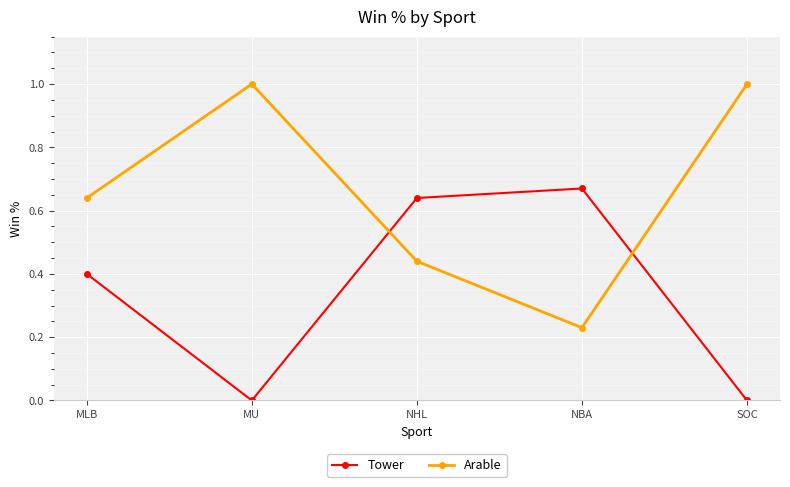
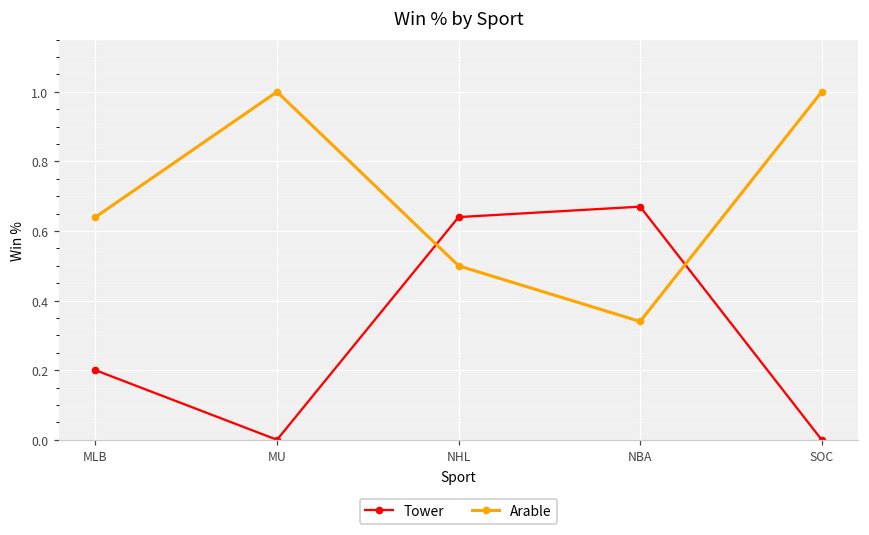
Tower, MLB: 0.4 -> 0.2
Arable, NHL: 0.44 -> 0.50
Arable, NBA: 0.23 -> 0.34
